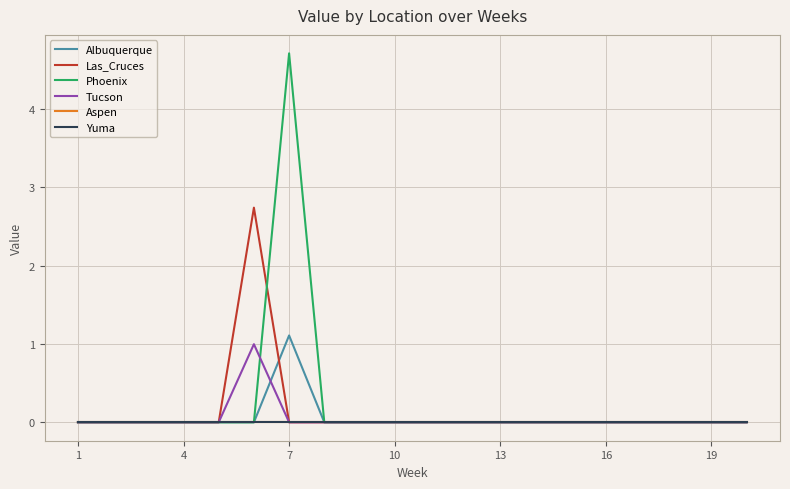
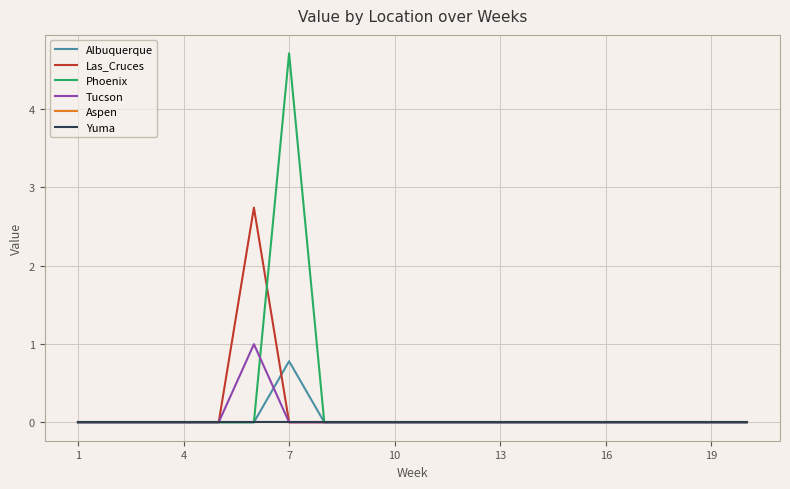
Albuquerque, 7: 1.1 -> 0.8
